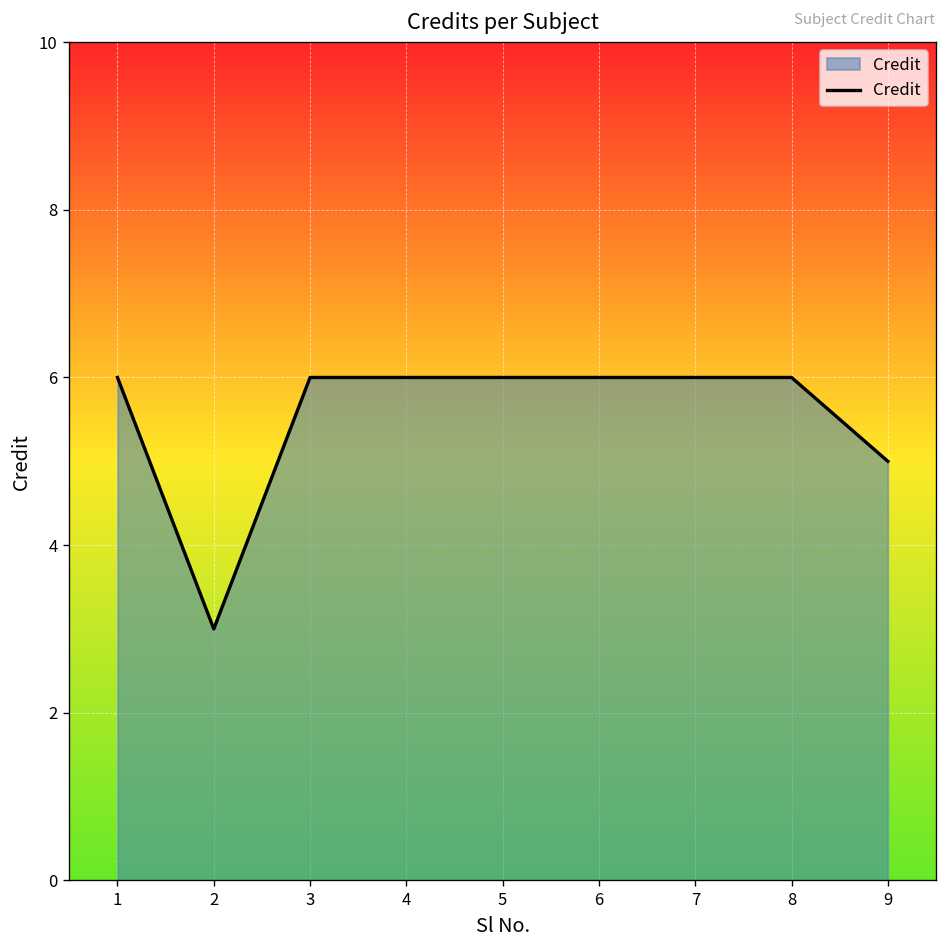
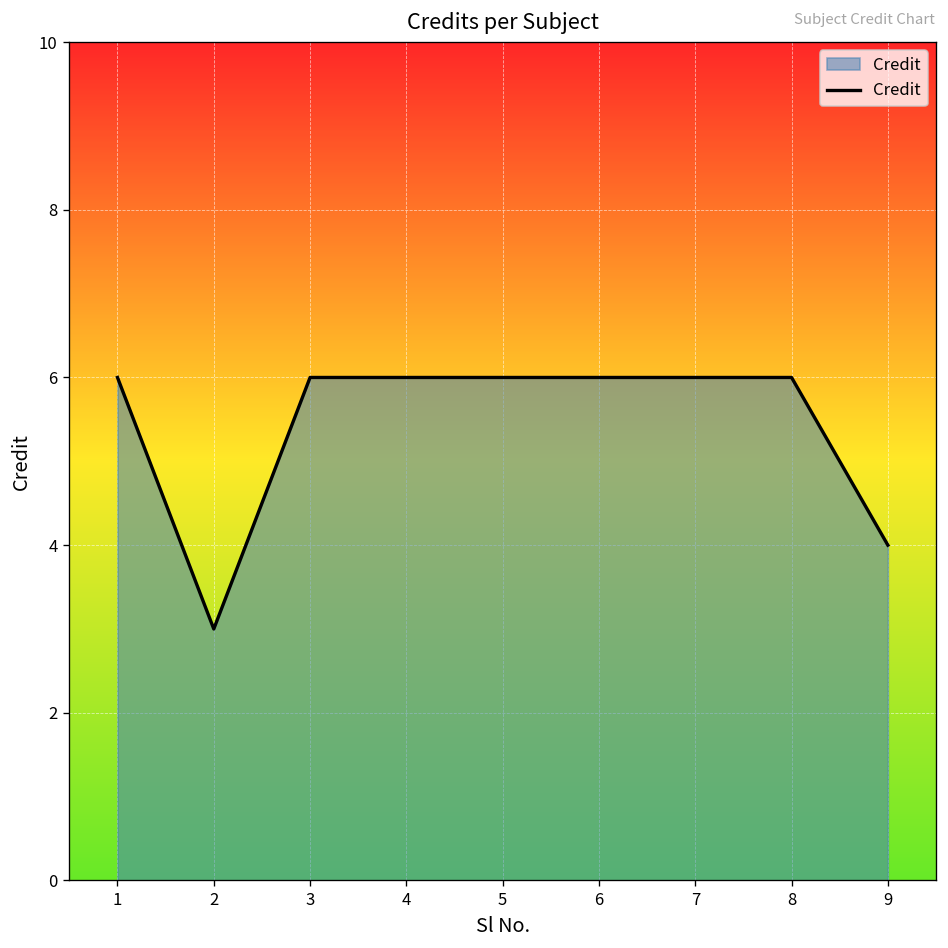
9: 5 -> 4
